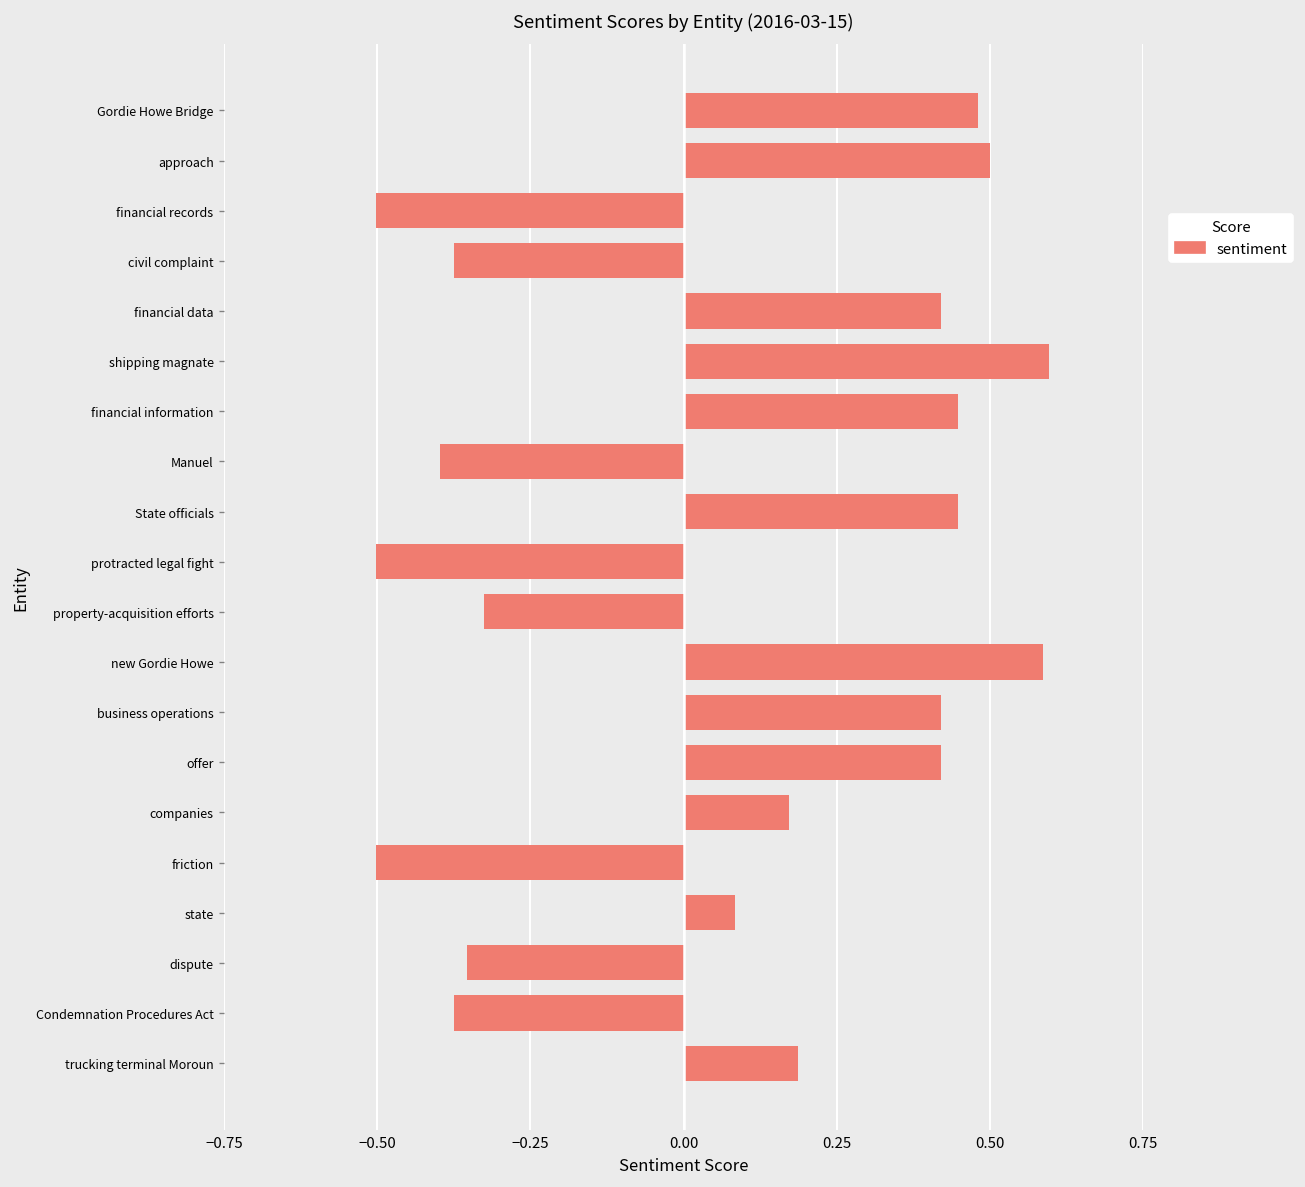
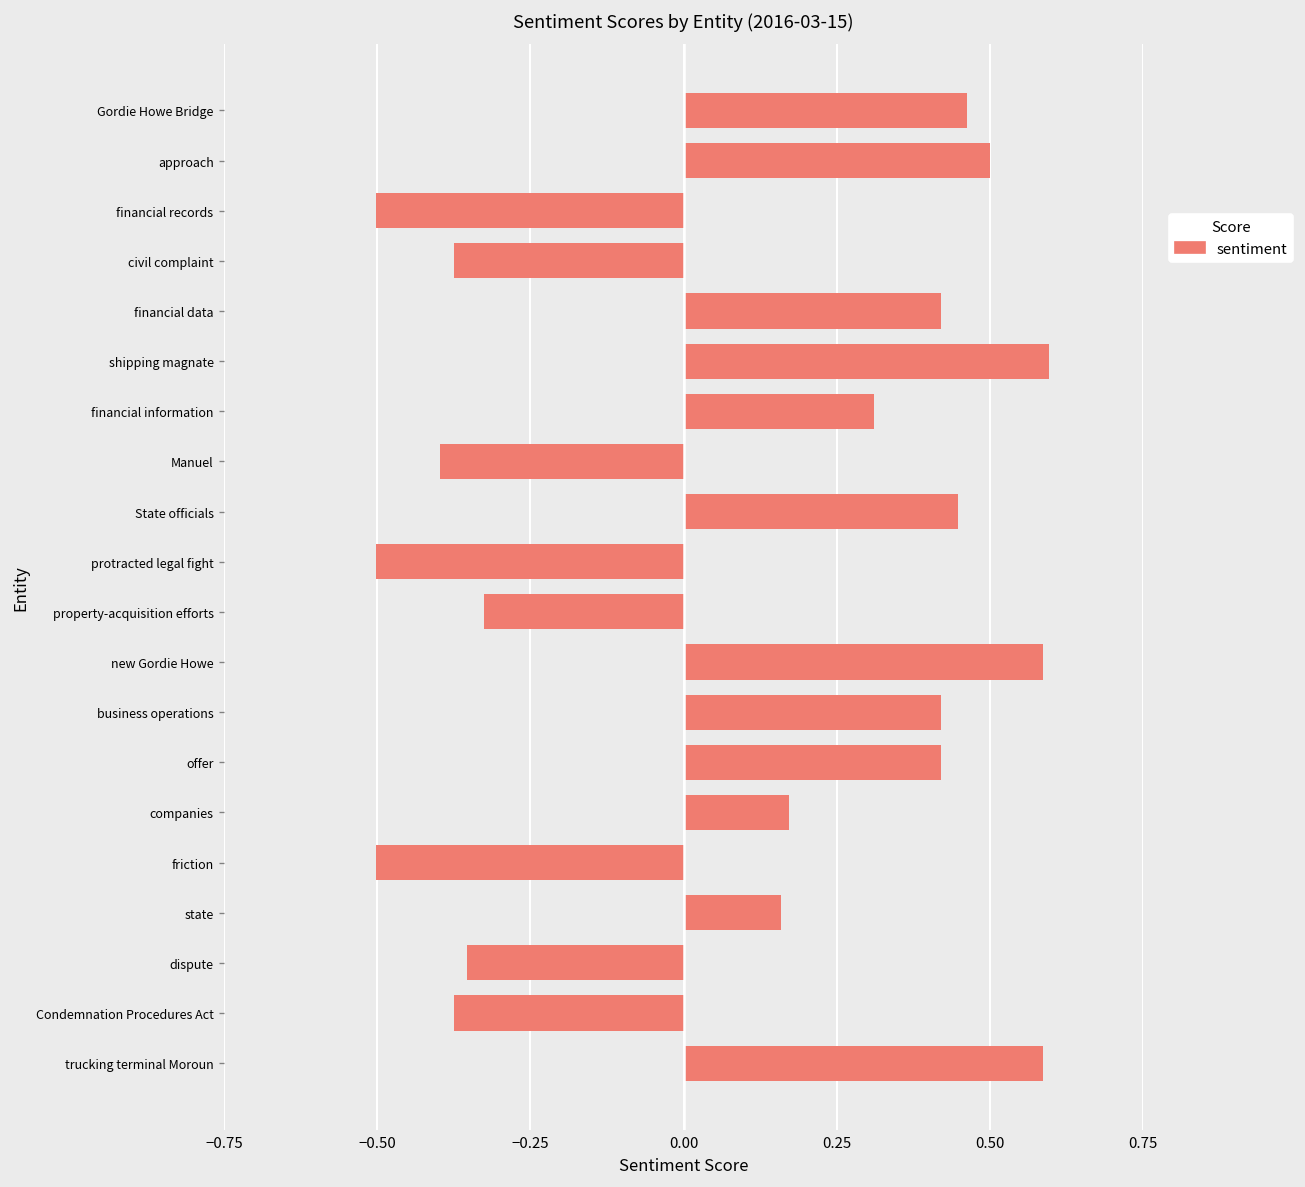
Gordie Howe Bridge: 0.48 -> 0.46
financial information: 0.45 -> 0.31
state: 0.08 -> 0.16
trucking terminal Moroun: 0.19 -> 0.59
